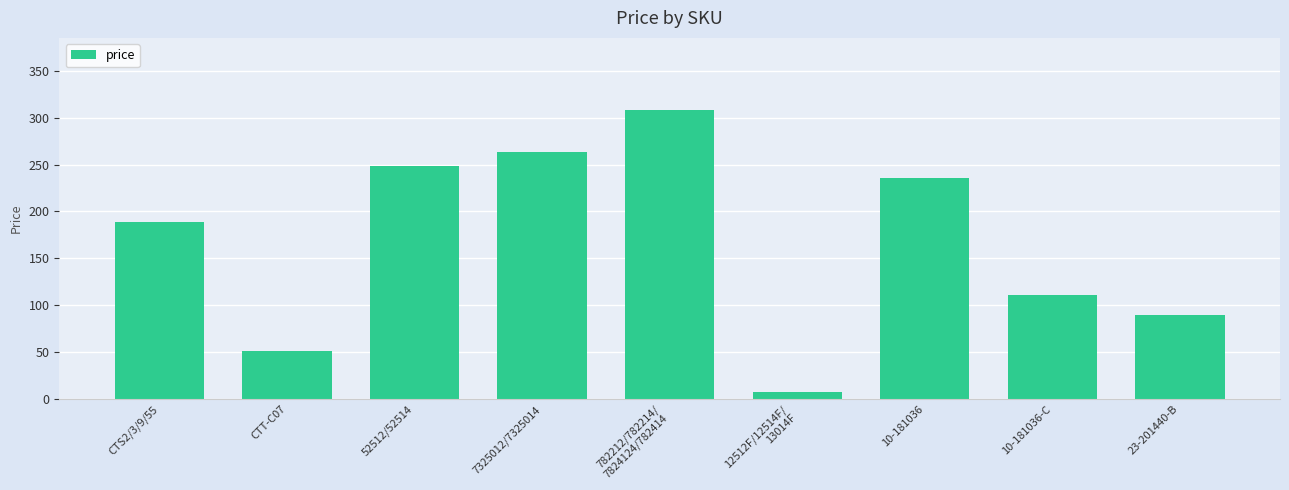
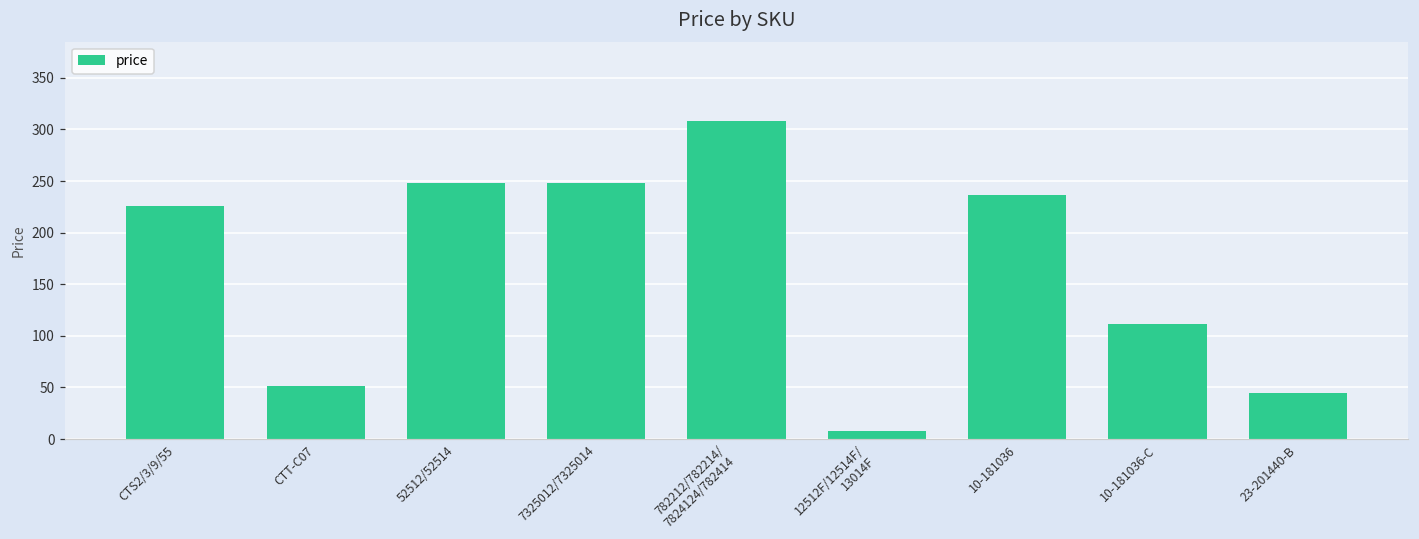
CTS2/3/9/55: 190 -> 230
7325012/7325014: 260 -> 250
23-201440-B: 90 -> 50
